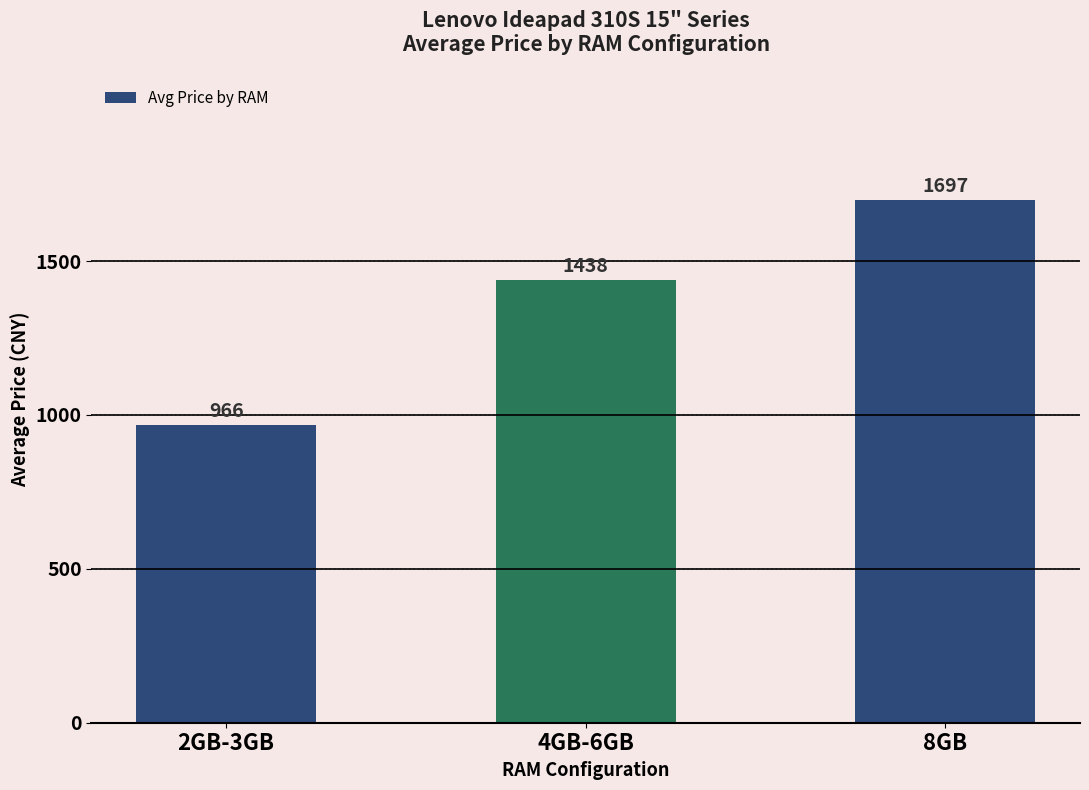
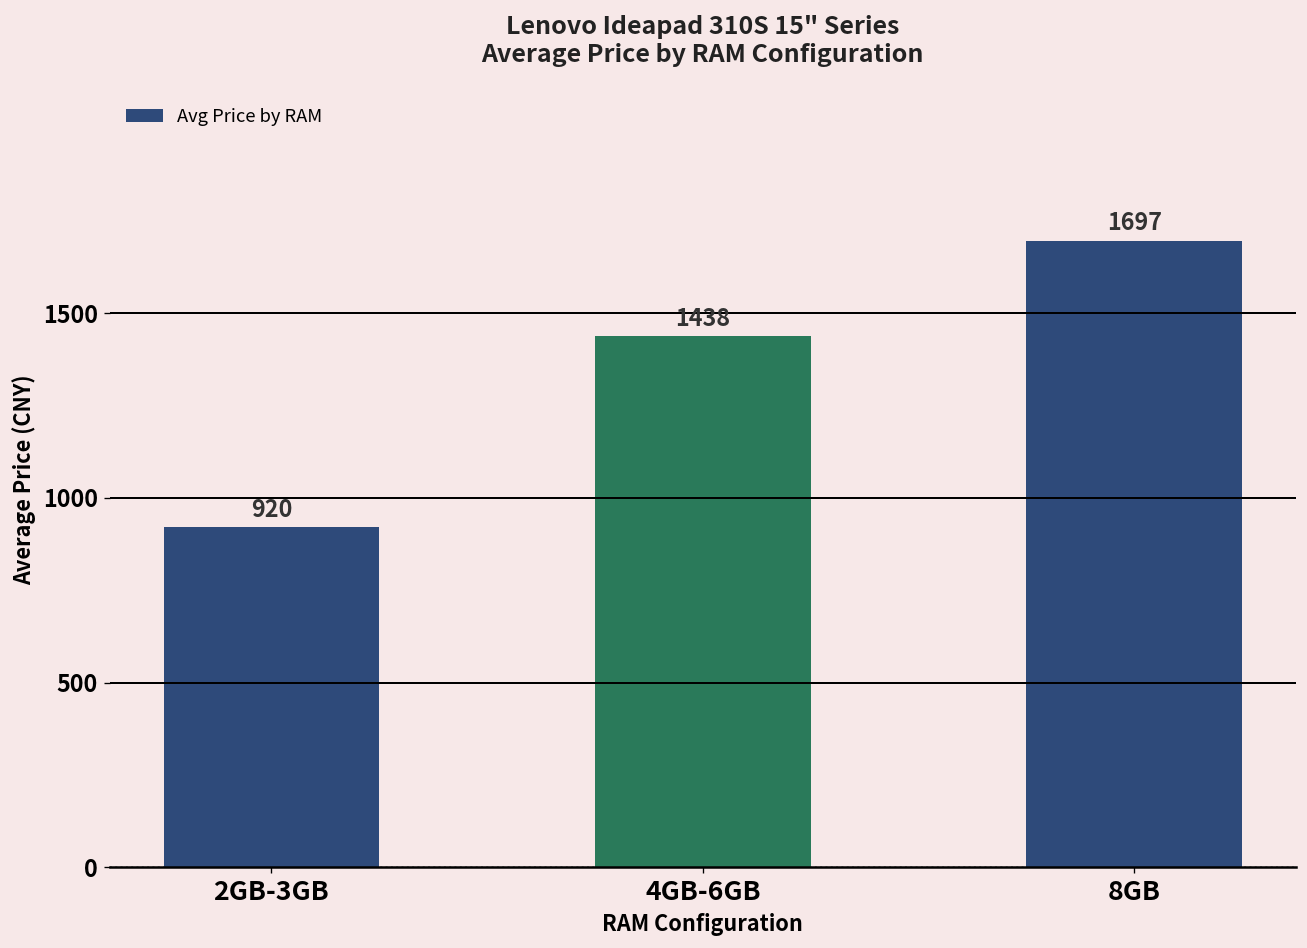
2GB-3GB: 966 -> 920
